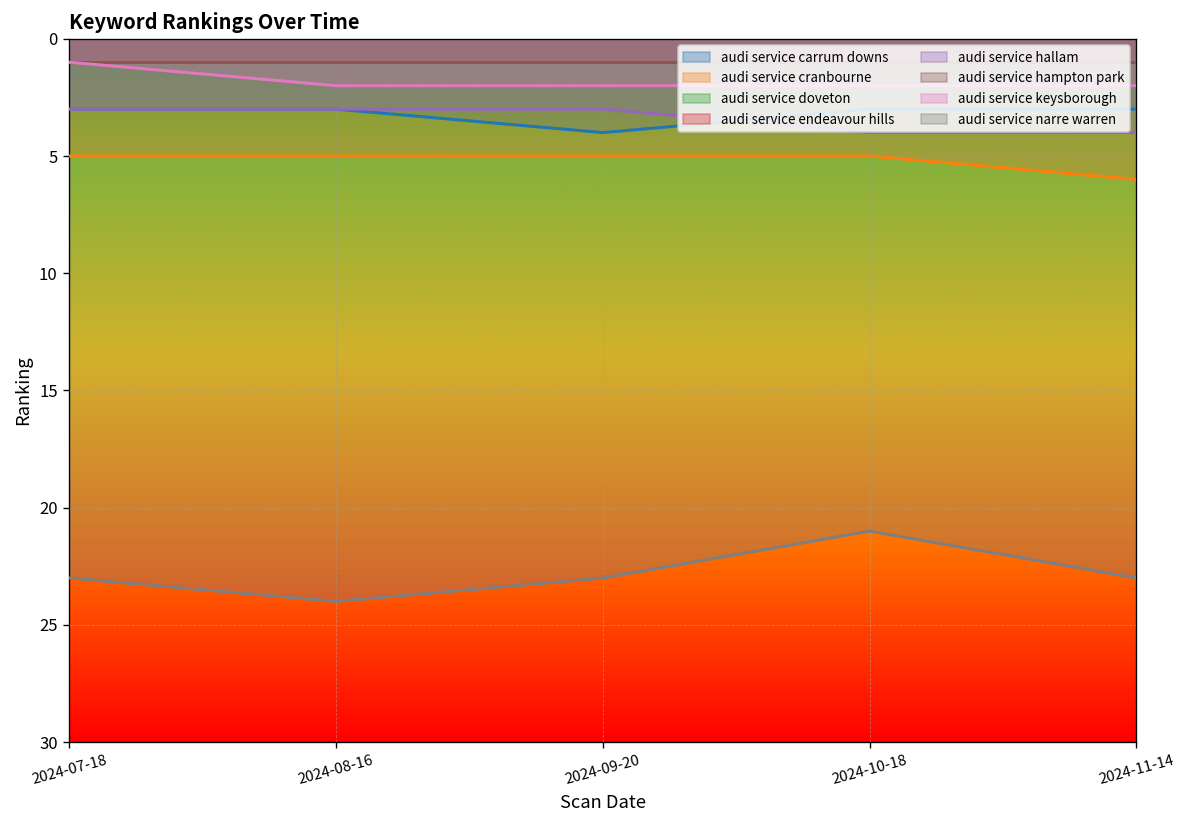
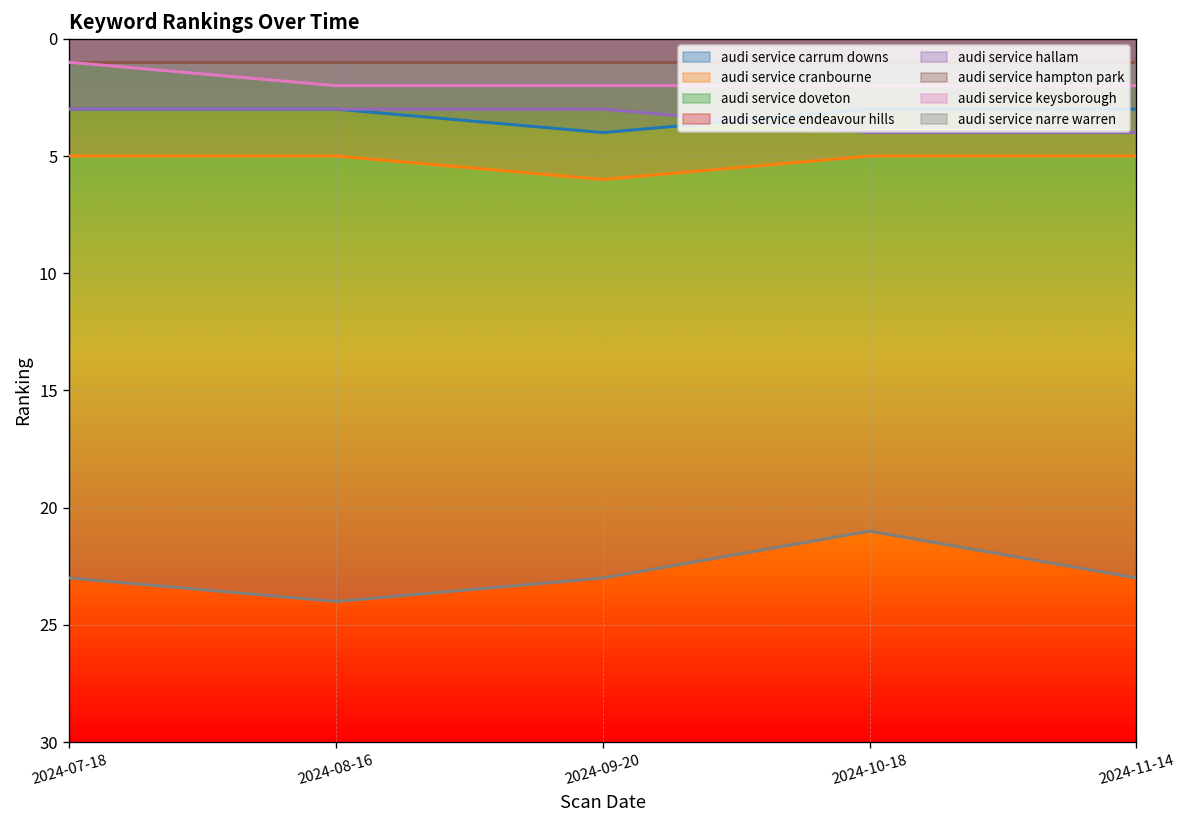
audi service cranbourne, 2024-09-20: 5 -> 6
audi service cranbourne, 2024-11-14: 6 -> 5
